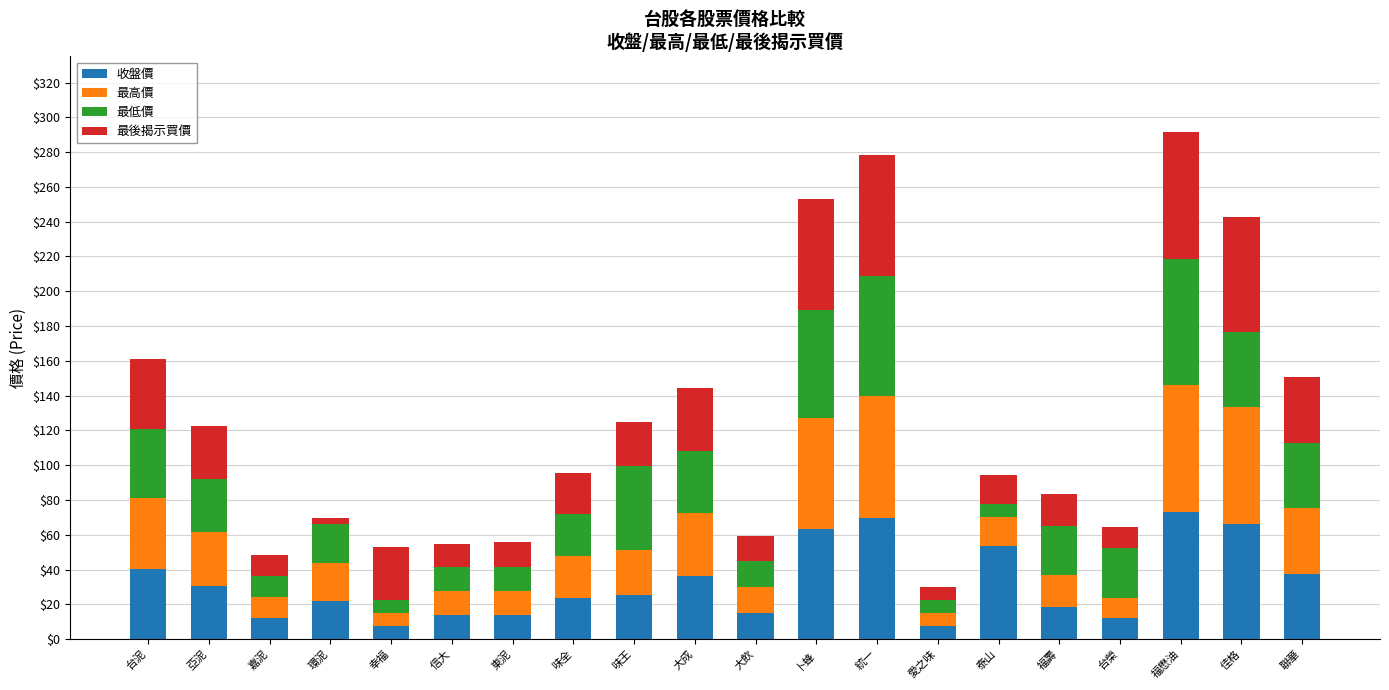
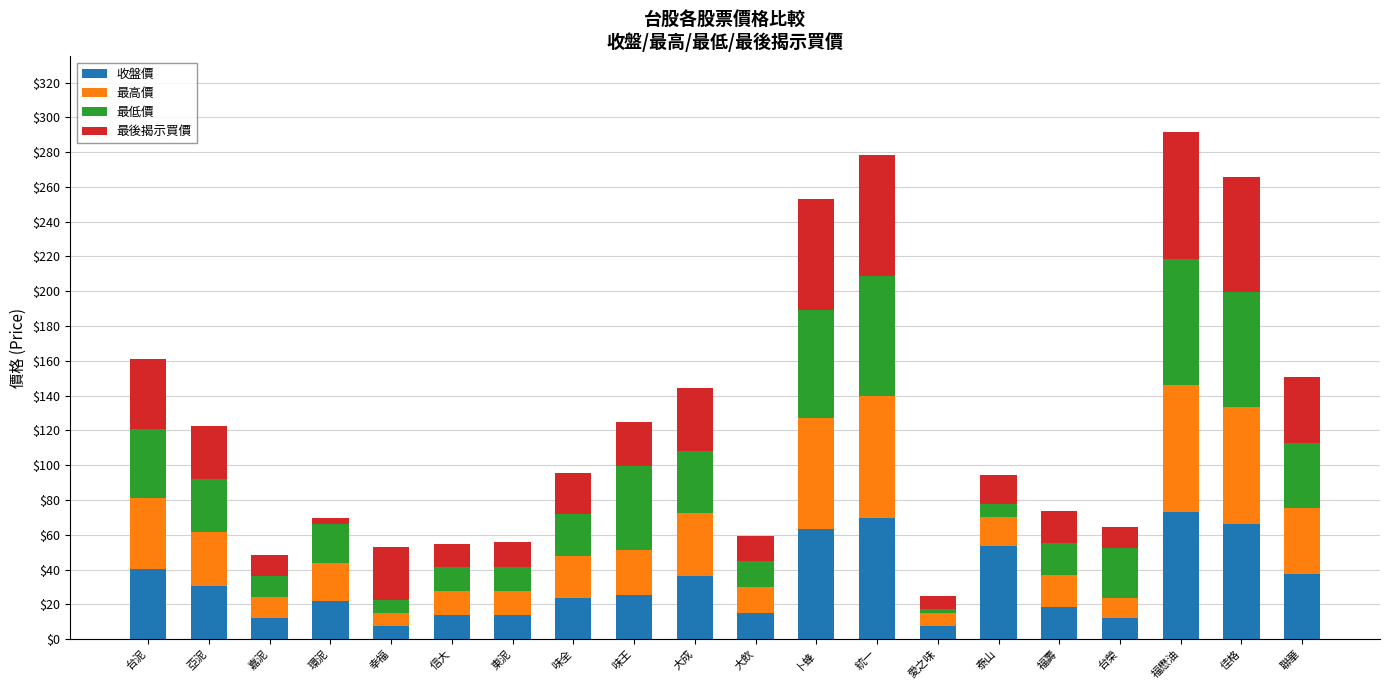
最低價, 愛之味: $7 -> $3
最低價, 福壽: $28 -> $18
最低價, 佳格: $43 -> $66
